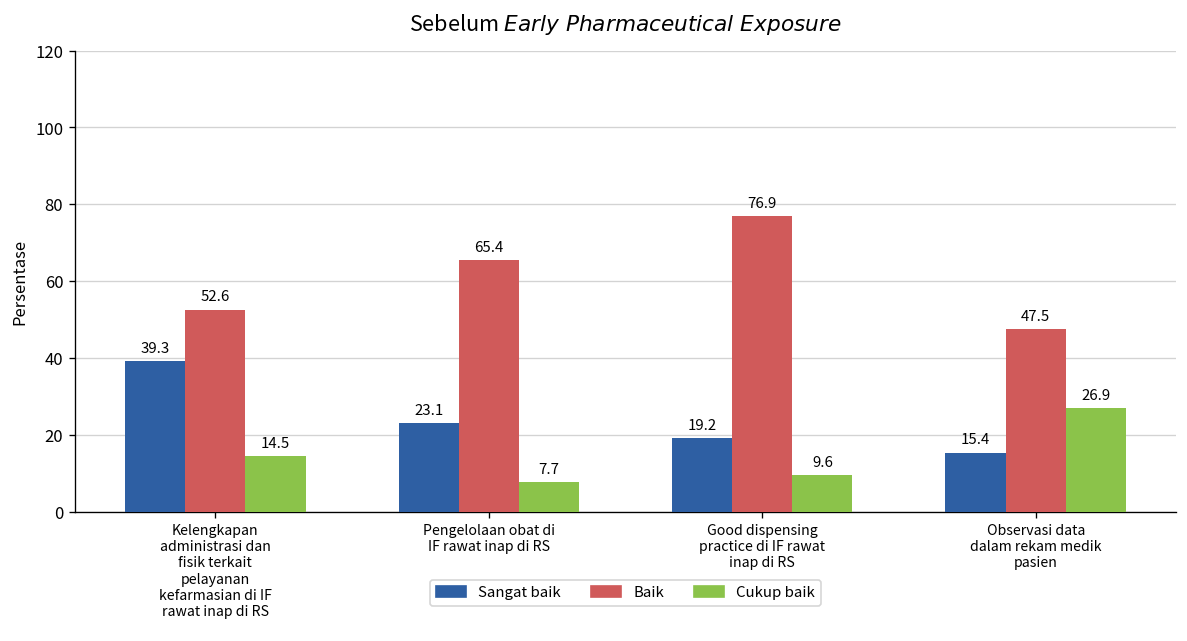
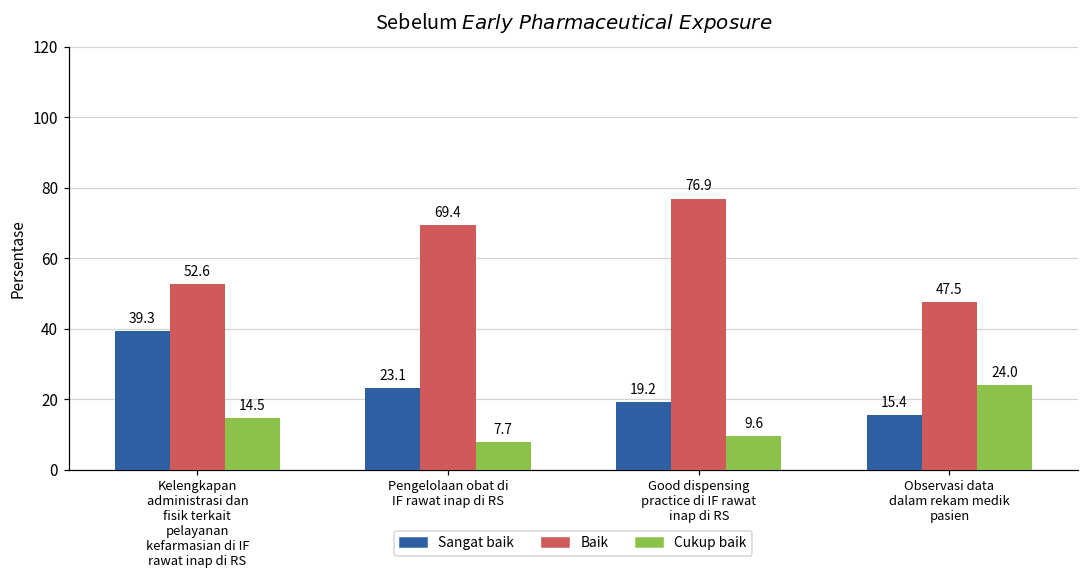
Baik, Pengelolaan obat di IF rawat inap di RS: 65.4 -> 69.4
Cukup baik, Observasi data dalam rekam medik pasien: 26.9 -> 24.0
